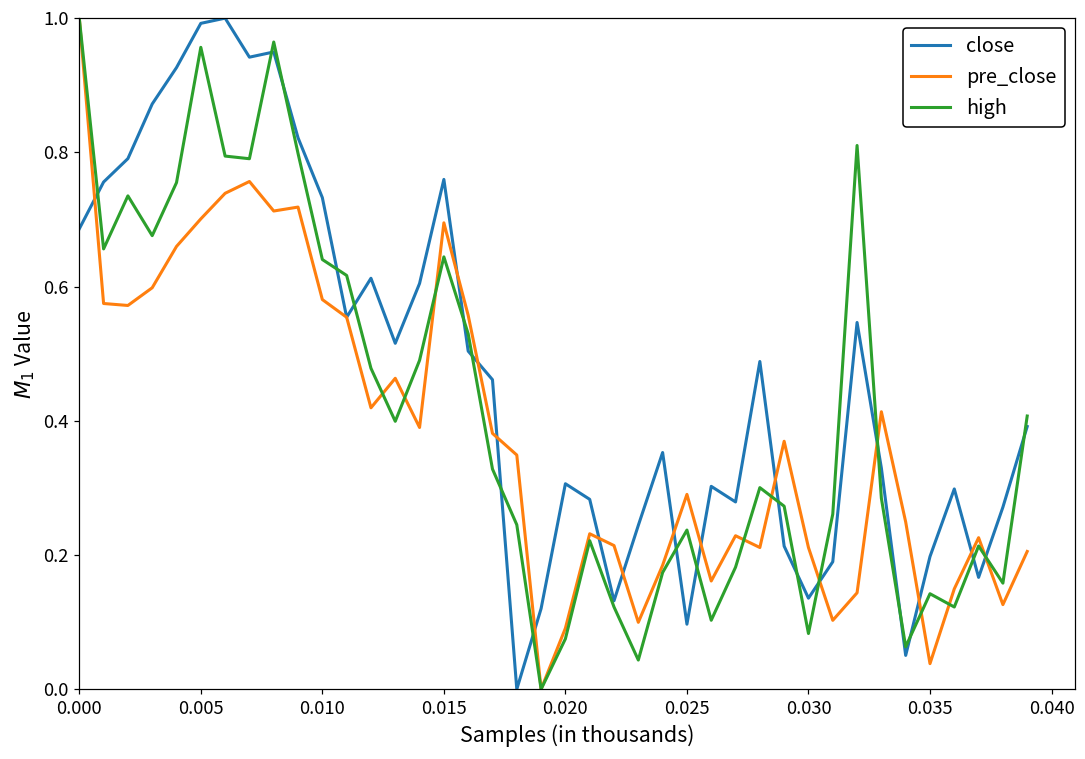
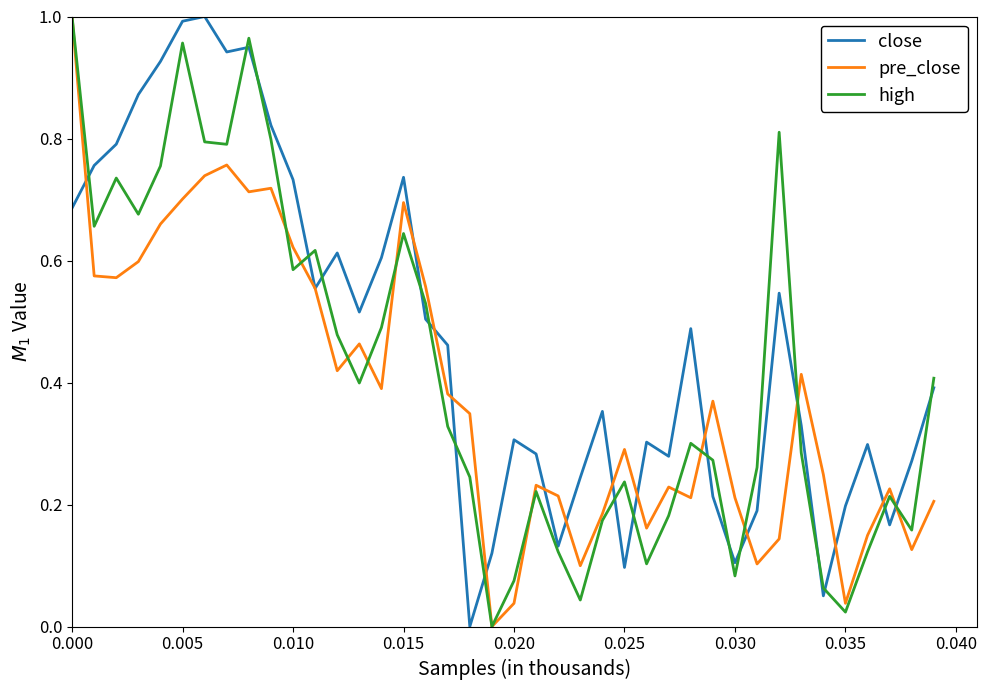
pre_close, 0.010: 0.58 -> 0.62
high, 0.010: 0.64 -> 0.58
close, 0.015: 0.76 -> 0.74
pre_close, 0.020: 0.09 -> 0.04
close, 0.030: 0.14 -> 0.10
high, 0.035: 0.14 -> 0.02
